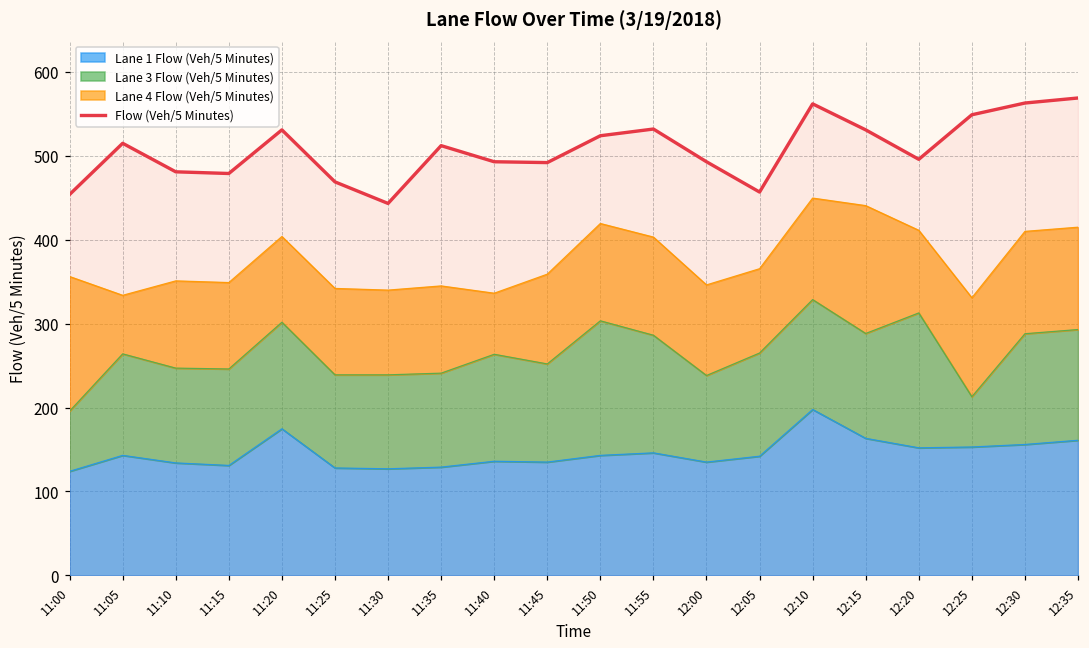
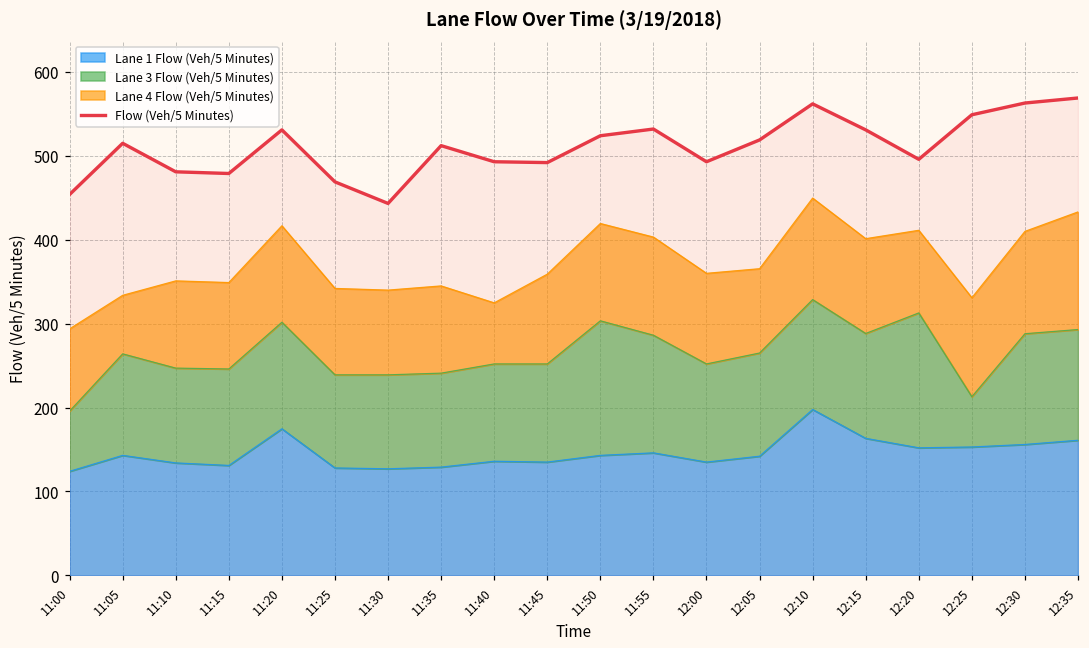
Lane 4 Flow (Veh/5 Minutes), 11:00: 160 -> 100
Lane 4 Flow (Veh/5 Minutes), 11:20: 100 -> 120
Lane 3 Flow (Veh/5 Minutes), 11:40: 130 -> 120
Lane 3 Flow (Veh/5 Minutes), 12:00: 100 -> 120
Flow (Veh/5 Minutes), 12:05: 460 -> 520
Lane 4 Flow (Veh/5 Minutes), 12:15: 150 -> 110
Lane 4 Flow (Veh/5 Minutes), 12:35: 120 -> 140
